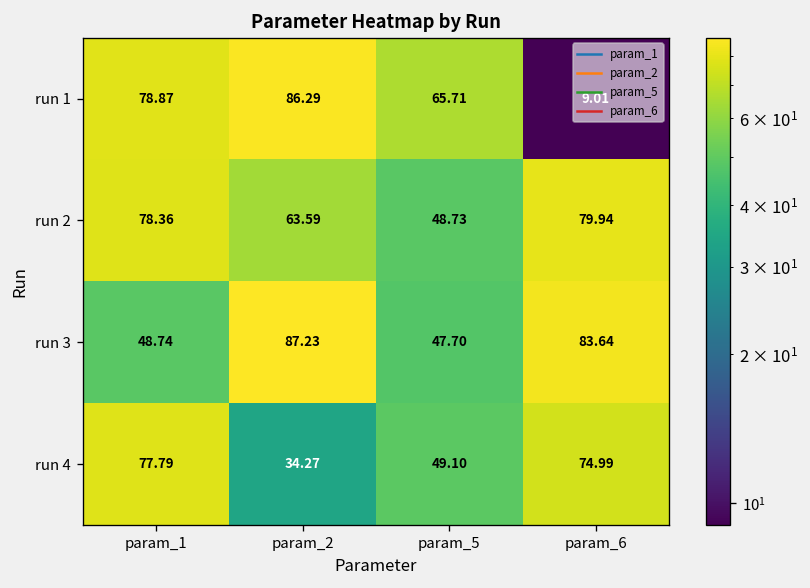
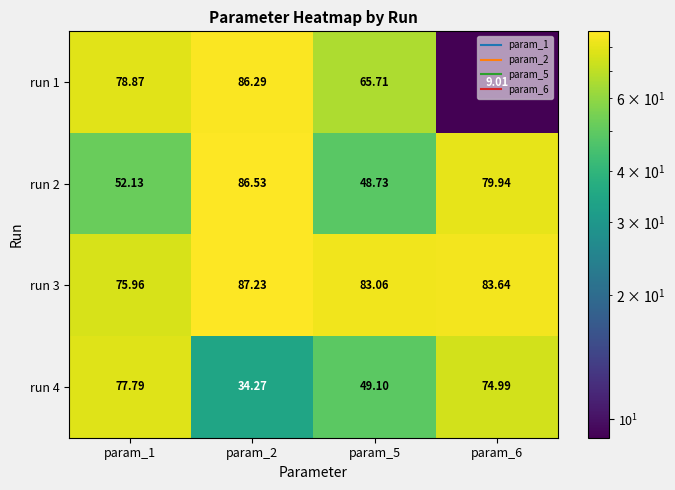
run 2, param_1: 78.36 -> 52.13
run 2, param_2: 63.59 -> 86.53
run 3, param_1: 48.74 -> 75.96
run 3, param_5: 47.70 -> 83.06
